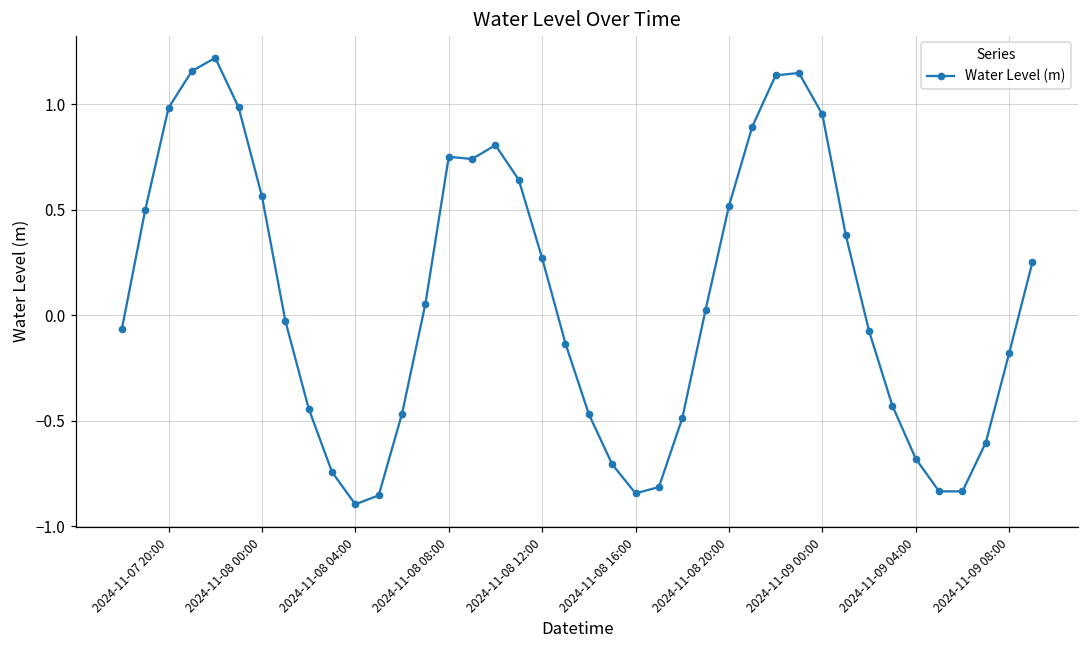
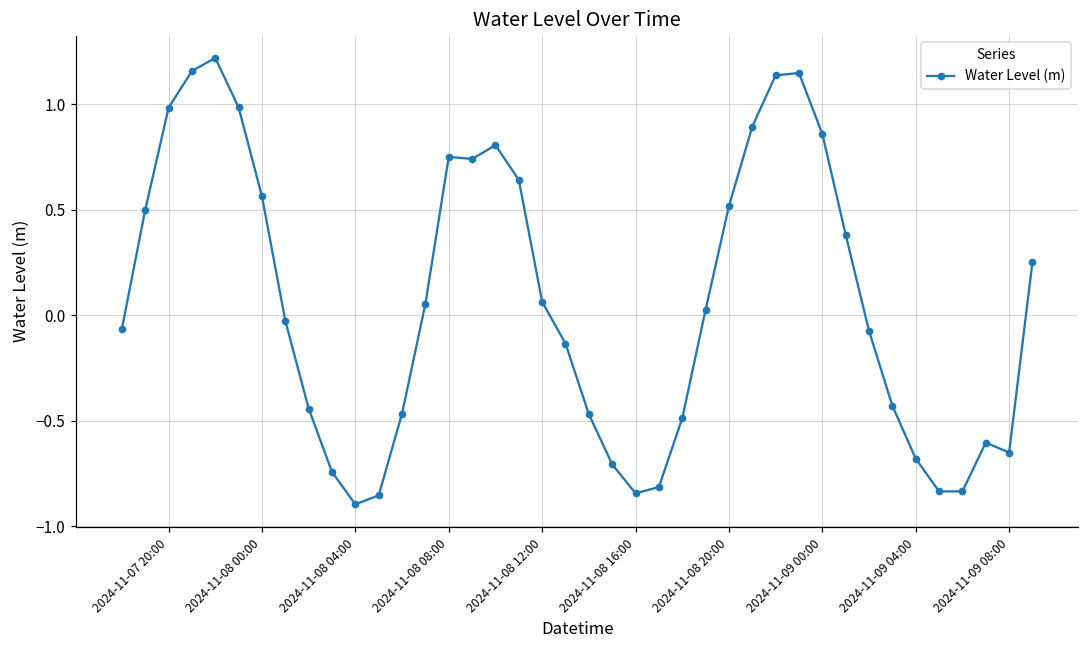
2024-11-08 12:00: 0.27 -> 0.06
2024-11-09 00:00: 0.95 -> 0.86
2024-11-09 08:00: -0.18 -> -0.65
